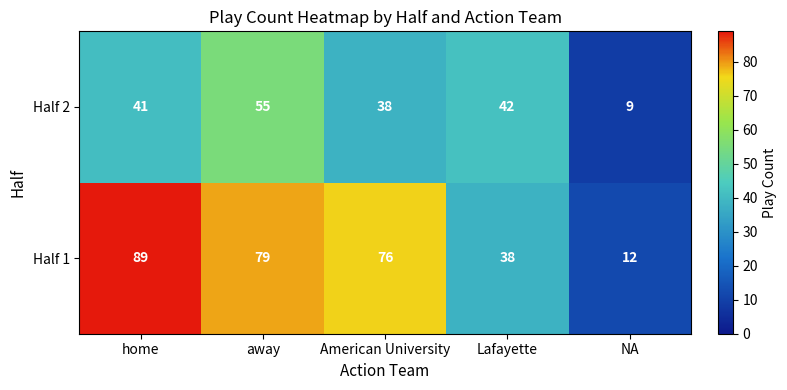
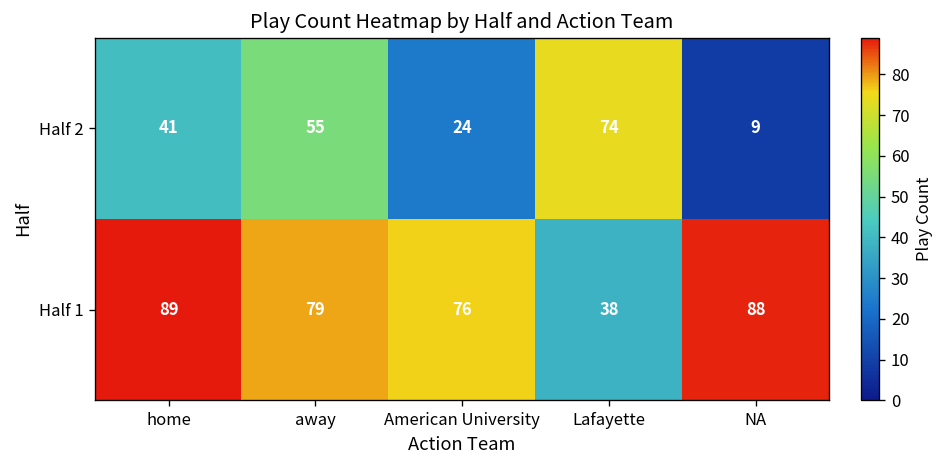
Half 2, American University: 38 -> 24
Half 2, Lafayette: 42 -> 74
Half 1, NA: 12 -> 88
